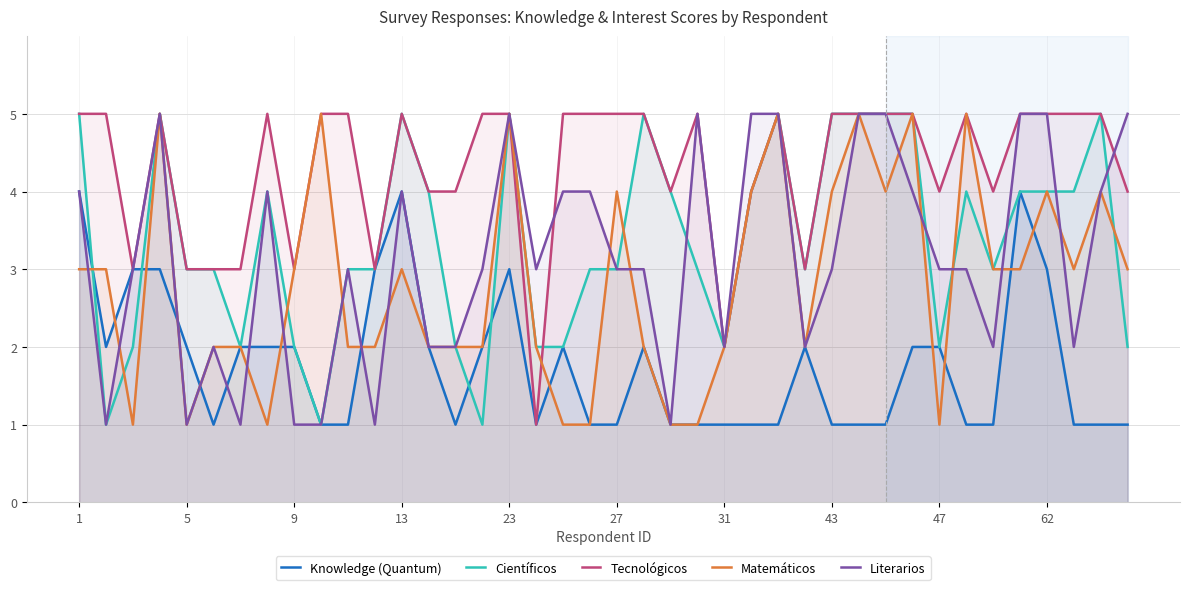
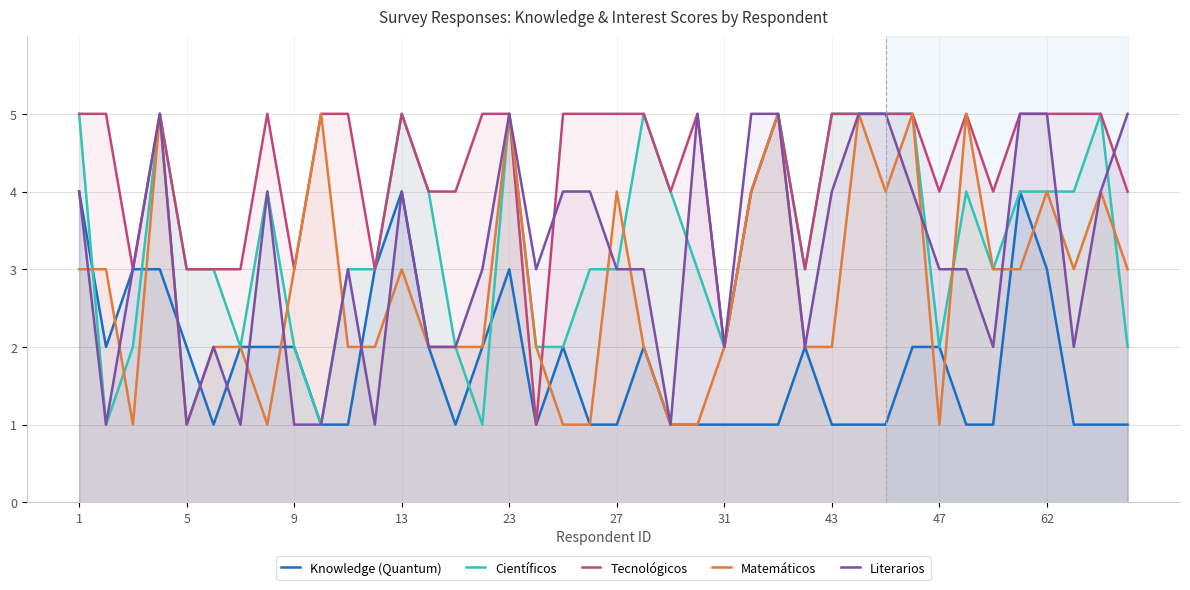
Matemáticos, 43: 4 -> 2
Literarios, 43: 3 -> 4
